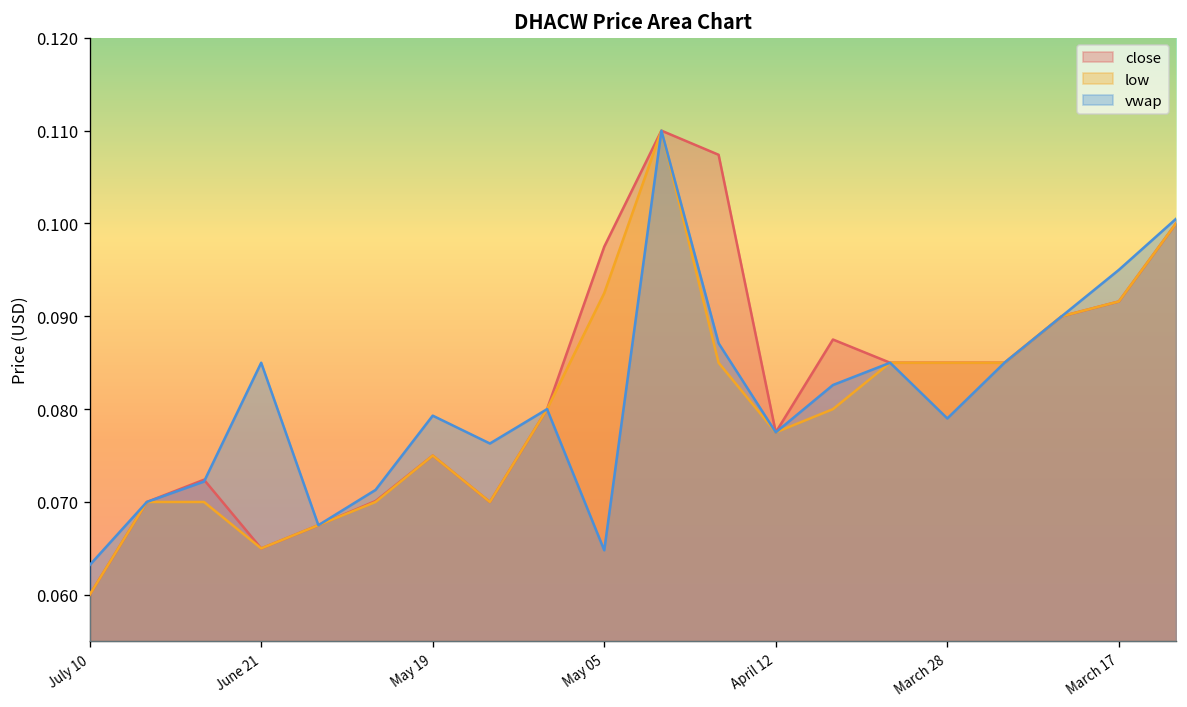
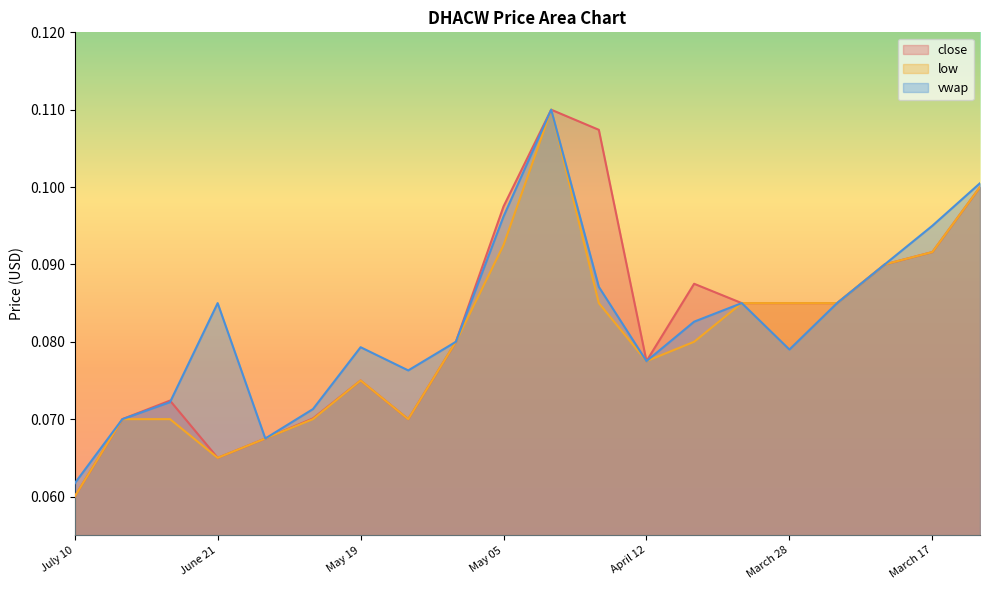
vwap, July 10: 0.063 -> 0.062
vwap, May 05: 0.065 -> 0.096
